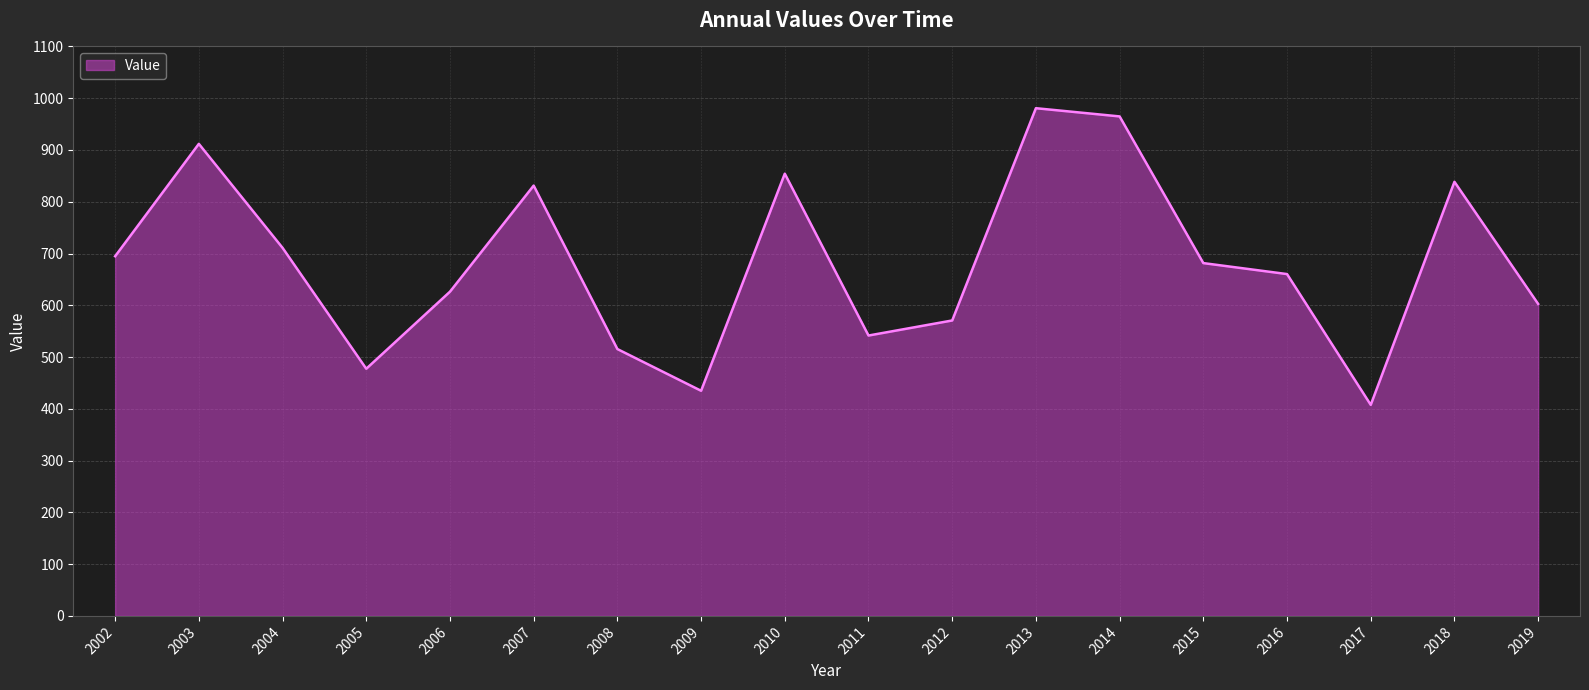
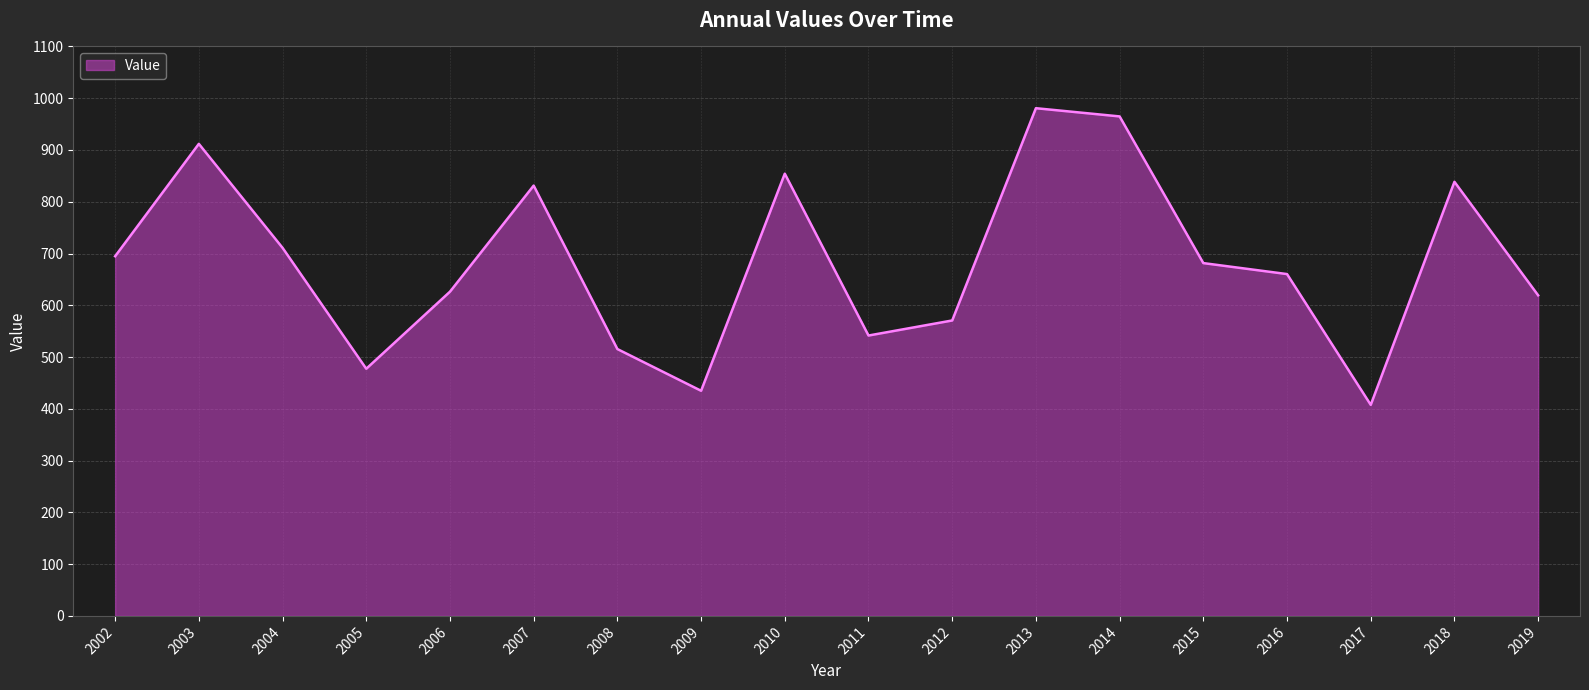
2019: 600 -> 620
